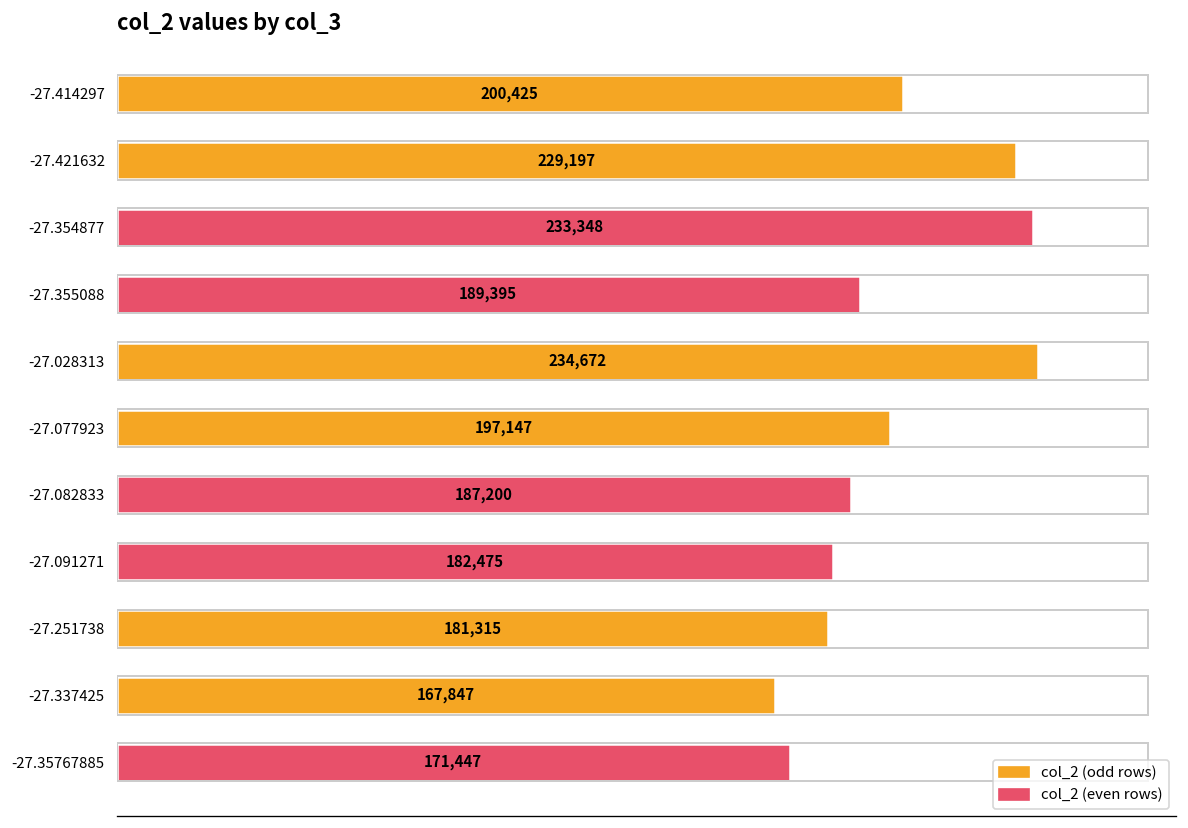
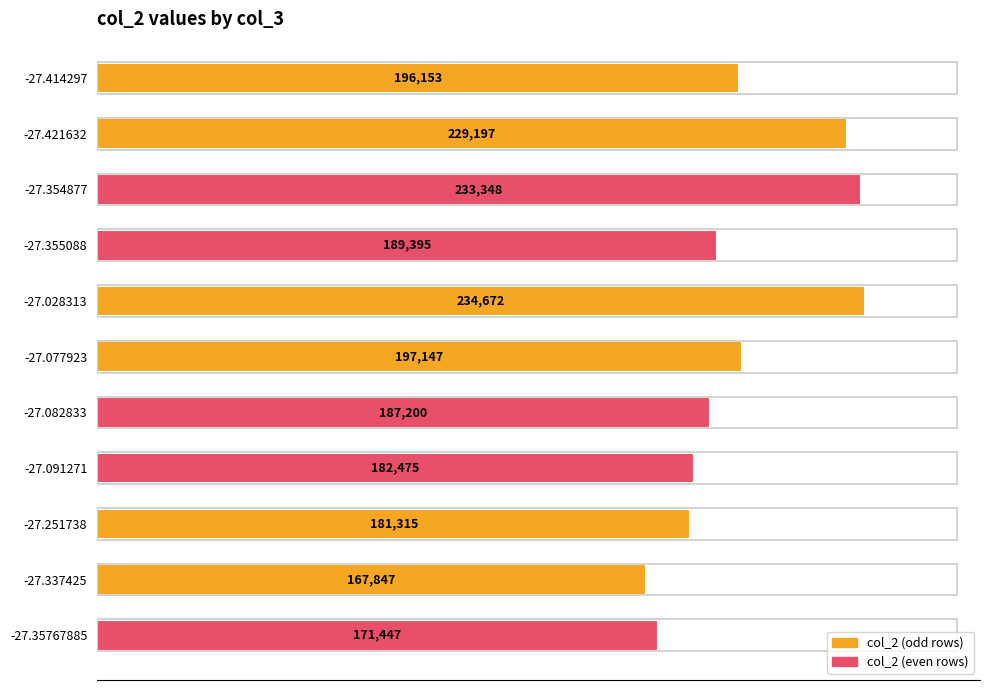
-27.414297: 200,425 -> 196,153
